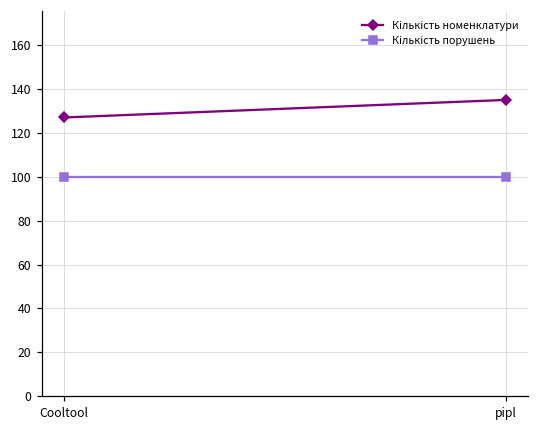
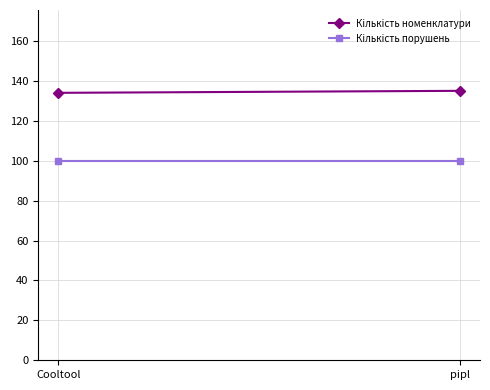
Кількість номенклатури, Cooltool: 127 -> 134
